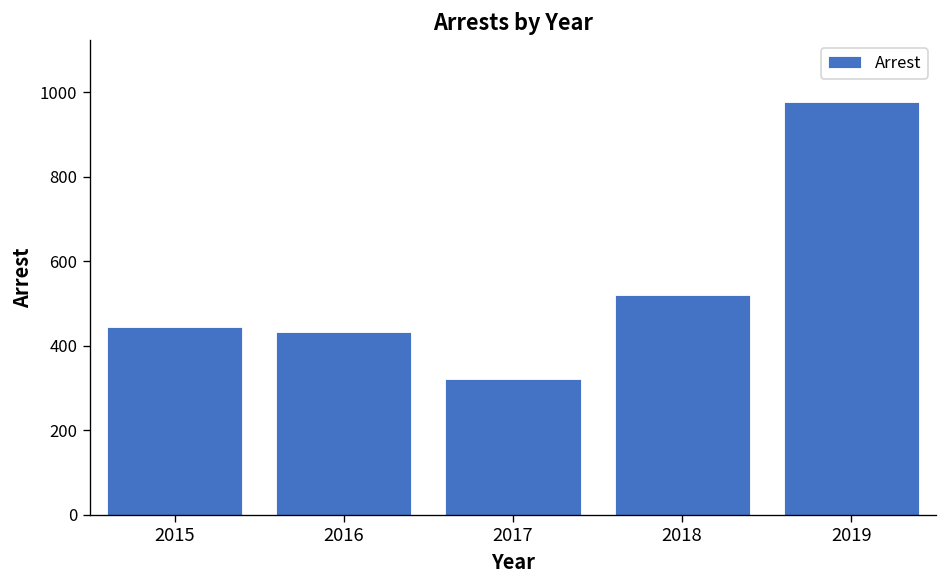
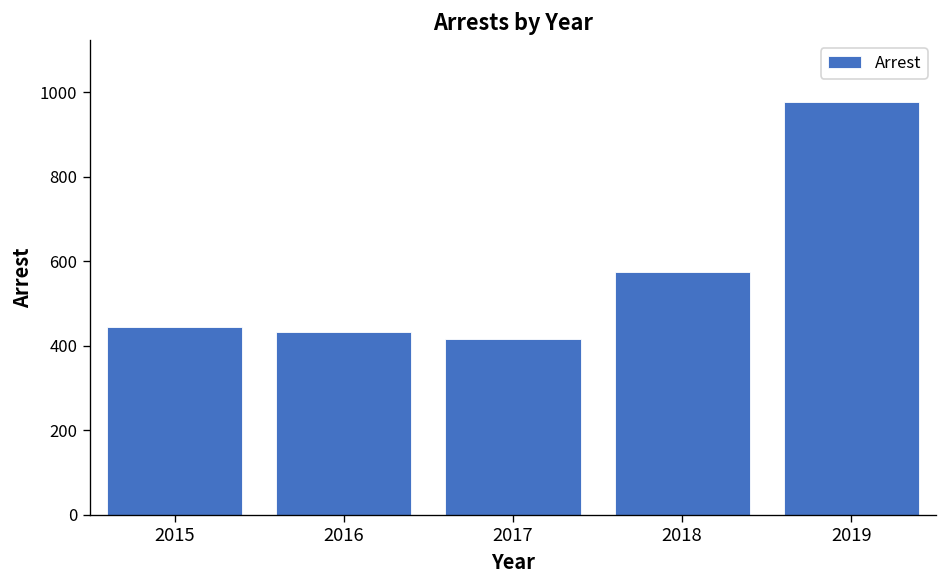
2017: 320 -> 420
2018: 520 -> 570
